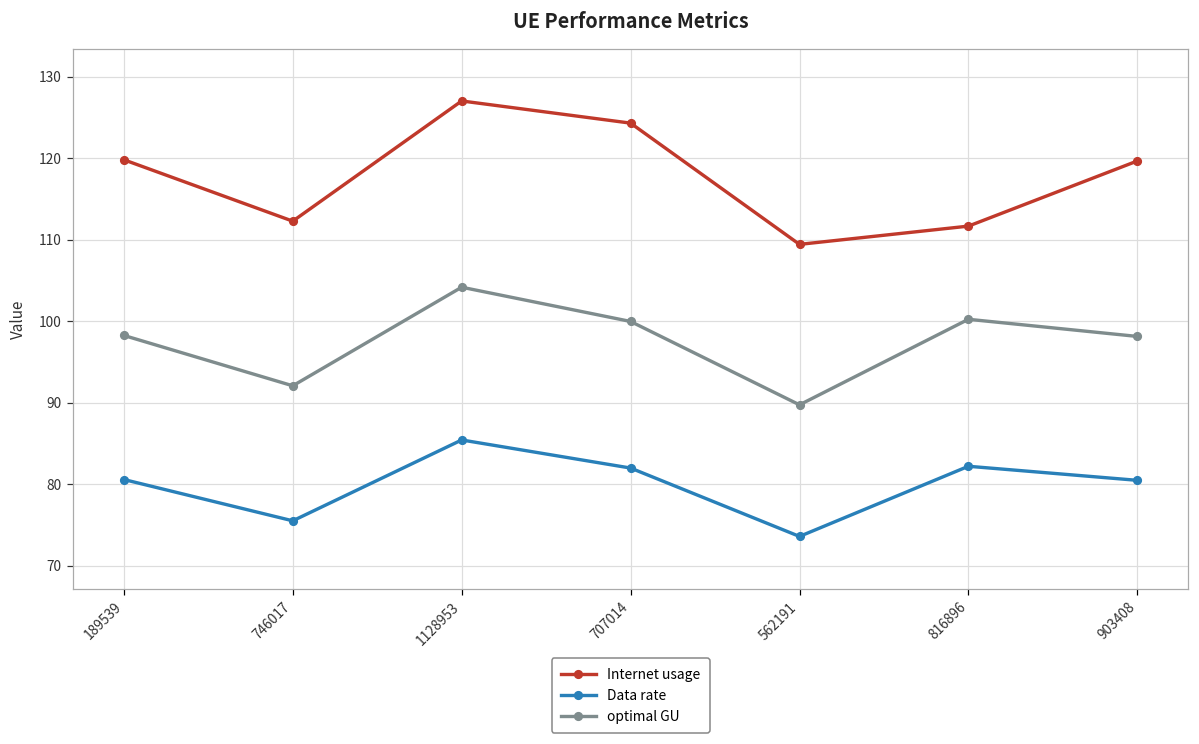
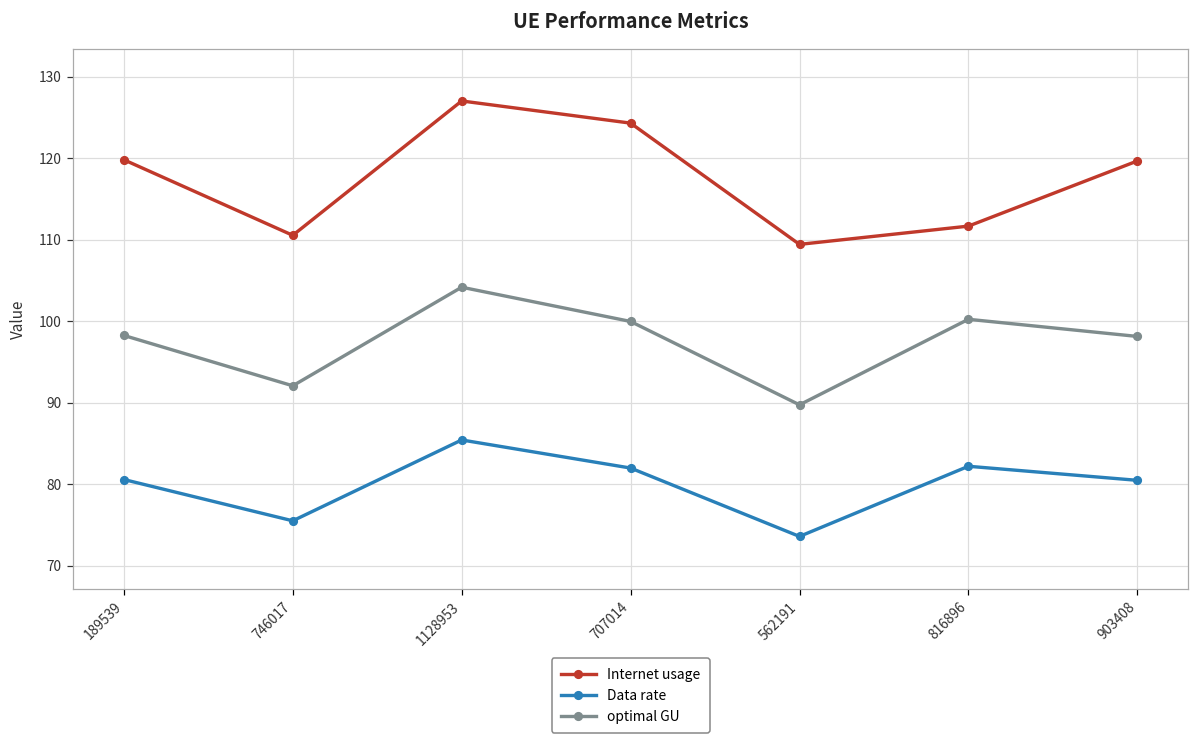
Internet usage, 746017: 112 -> 111
